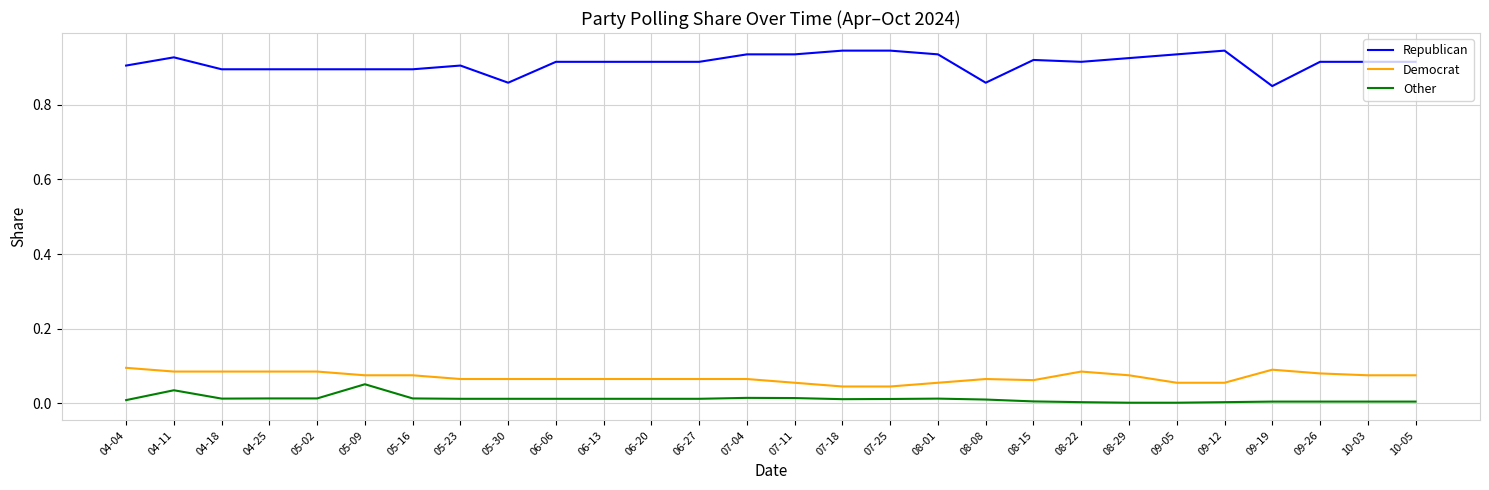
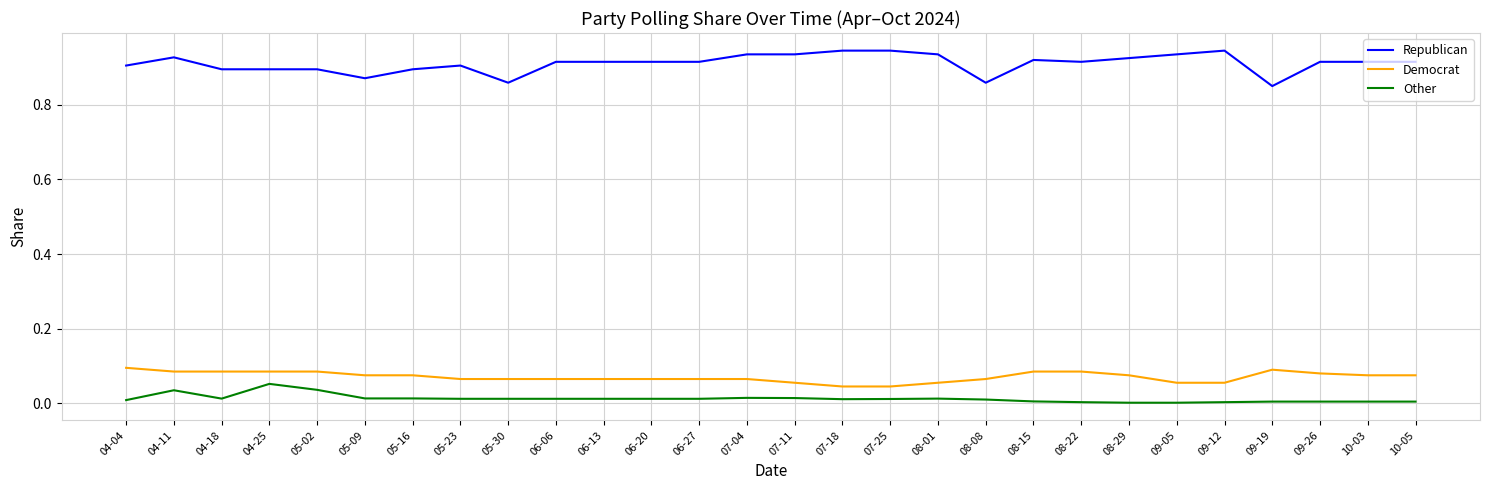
Other, 04-25: 0.01 -> 0.05
Other, 05-02: 0.01 -> 0.04
Republican, 05-09: 0.90 -> 0.87
Other, 05-09: 0.05 -> 0.01
Democrat, 08-15: 0.06 -> 0.09
